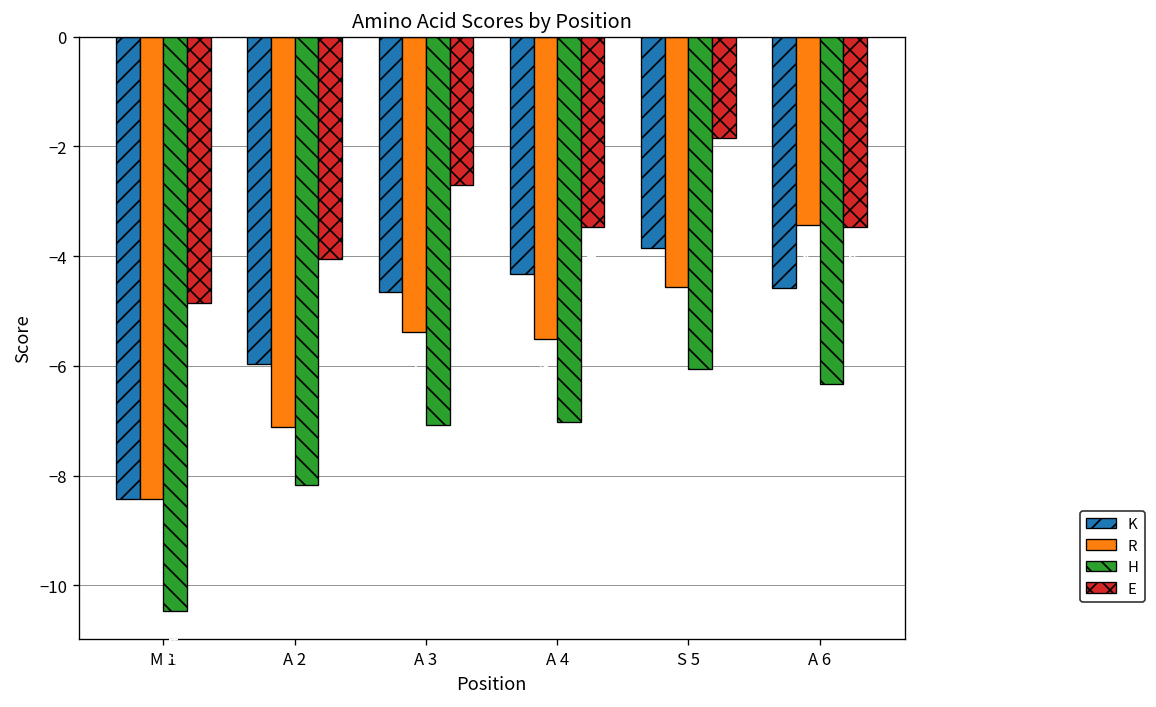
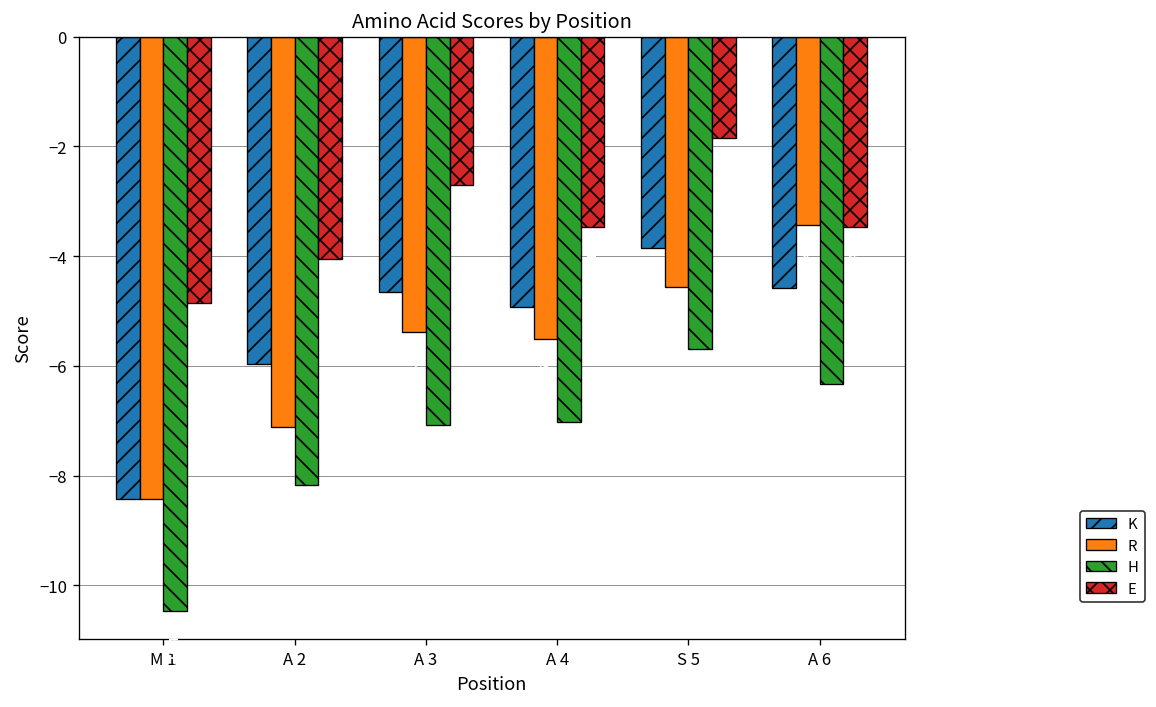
K, A 4: -4.3 -> -4.9
H, S 5: -6.0 -> -5.7
